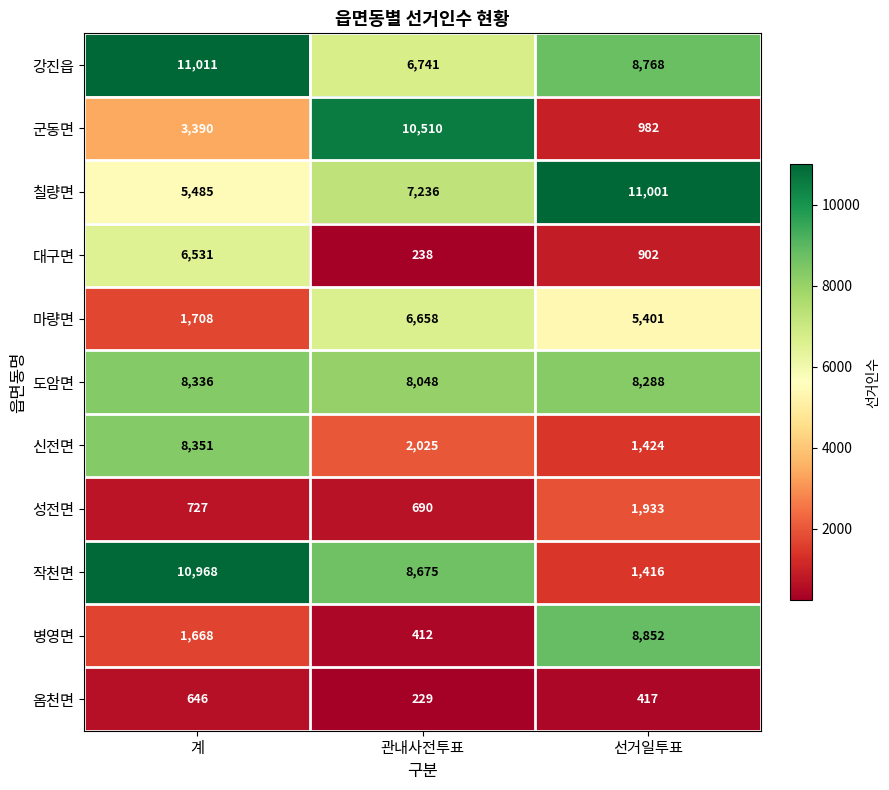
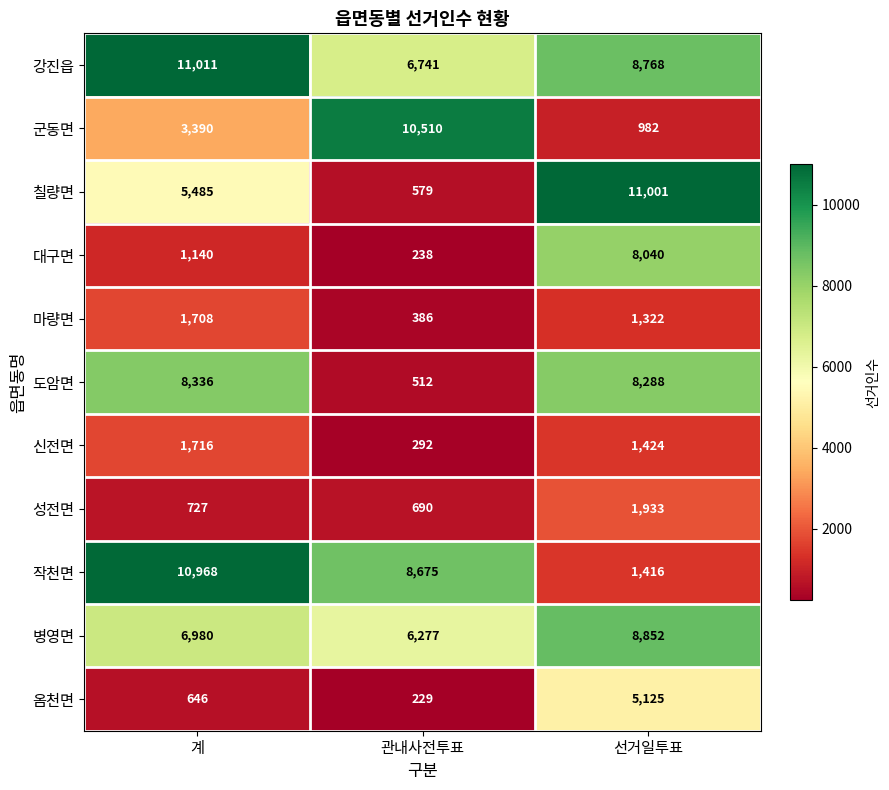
칠량면, 관내사전투표: 7,236 -> 579
대구면, 계: 6,531 -> 1,140
대구면, 선거일투표: 902 -> 8,040
마량면, 관내사전투표: 6,658 -> 386
마량면, 선거일투표: 5,401 -> 1,322
도암면, 관내사전투표: 8,048 -> 512
신전면, 계: 8,351 -> 1,716
신전면, 관내사전투표: 2,025 -> 292
병영면, 계: 1,668 -> 6,980
병영면, 관내사전투표: 412 -> 6,277
옴천면, 선거일투표: 417 -> 5,125
